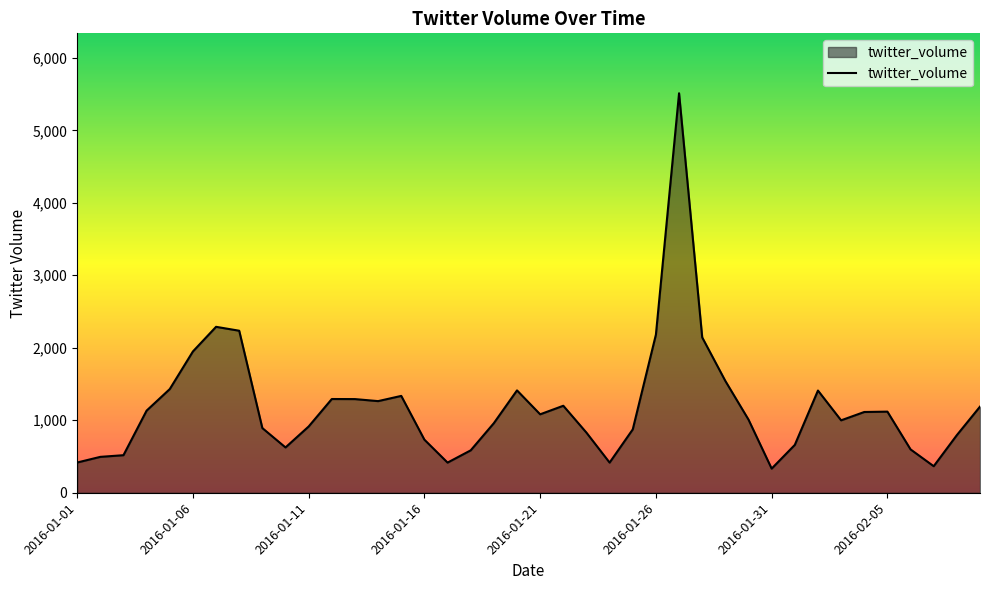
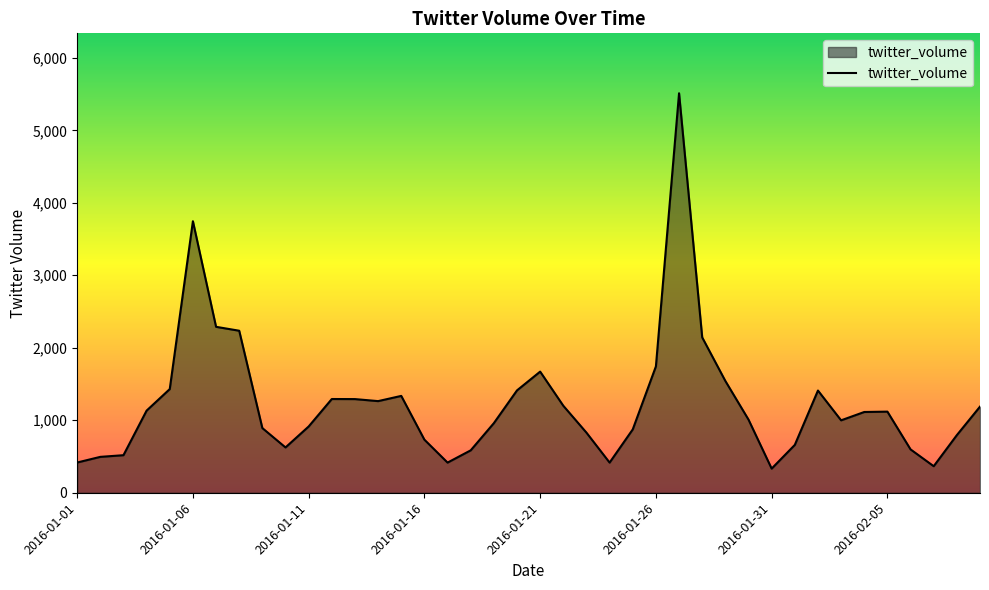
2016-01-06: 1,900 -> 3,700
2016-01-21: 1,100 -> 1,700
2016-01-26: 2,200 -> 1,700
